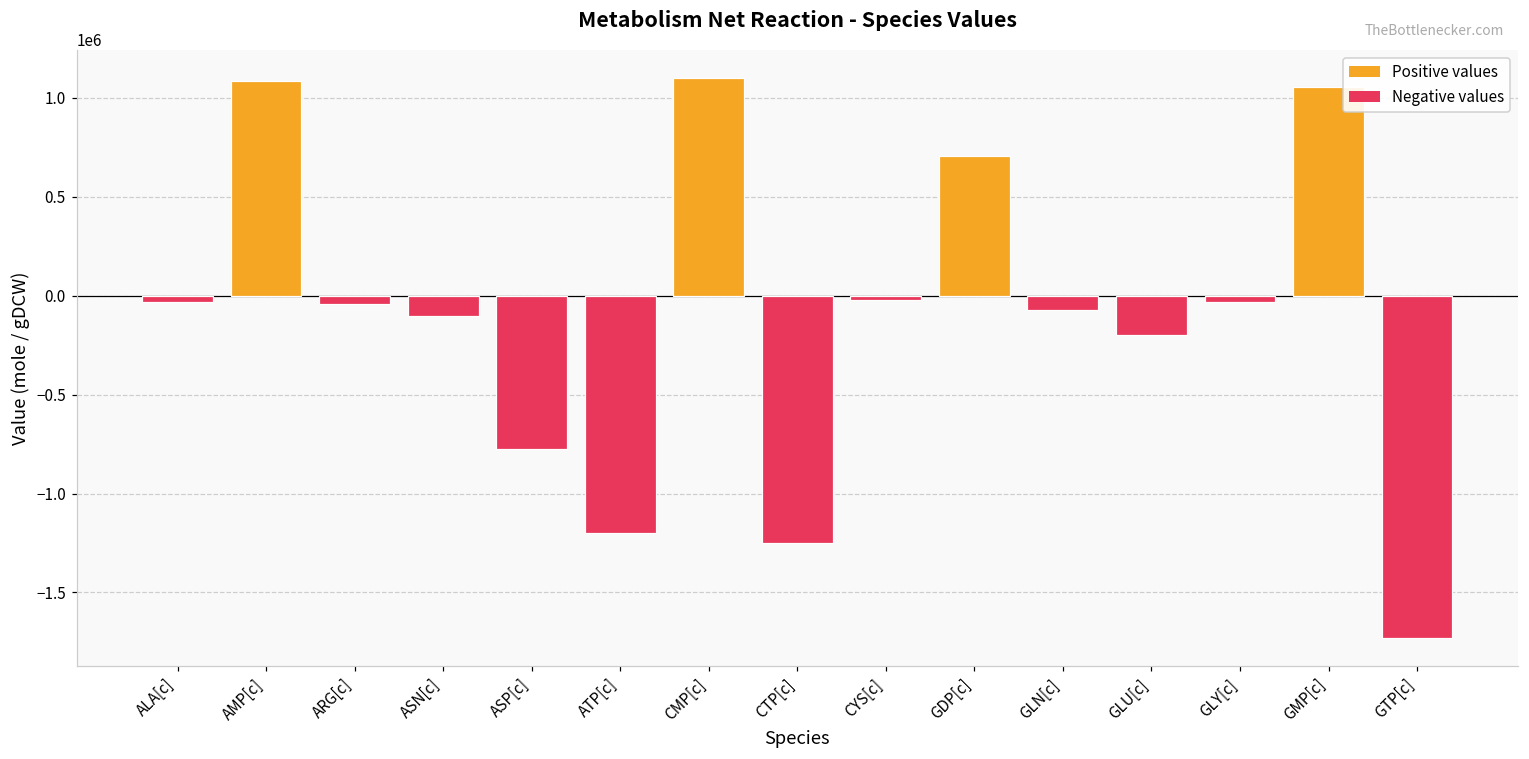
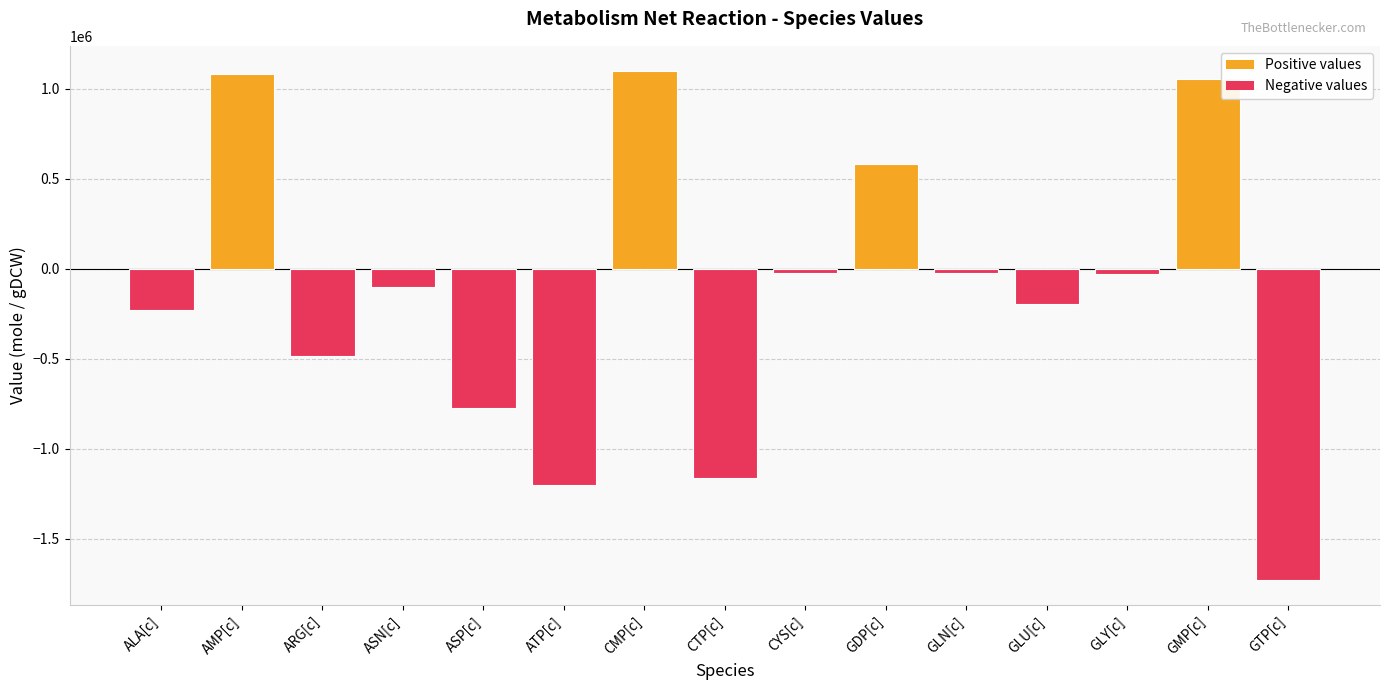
ALA[c]: -30000 -> -230000
ARG[c]: -40000 -> -480000
CTP[c]: -1250000 -> -1160000
GDP[c]: 710000 -> 580000
GLN[c]: -70000 -> -20000
